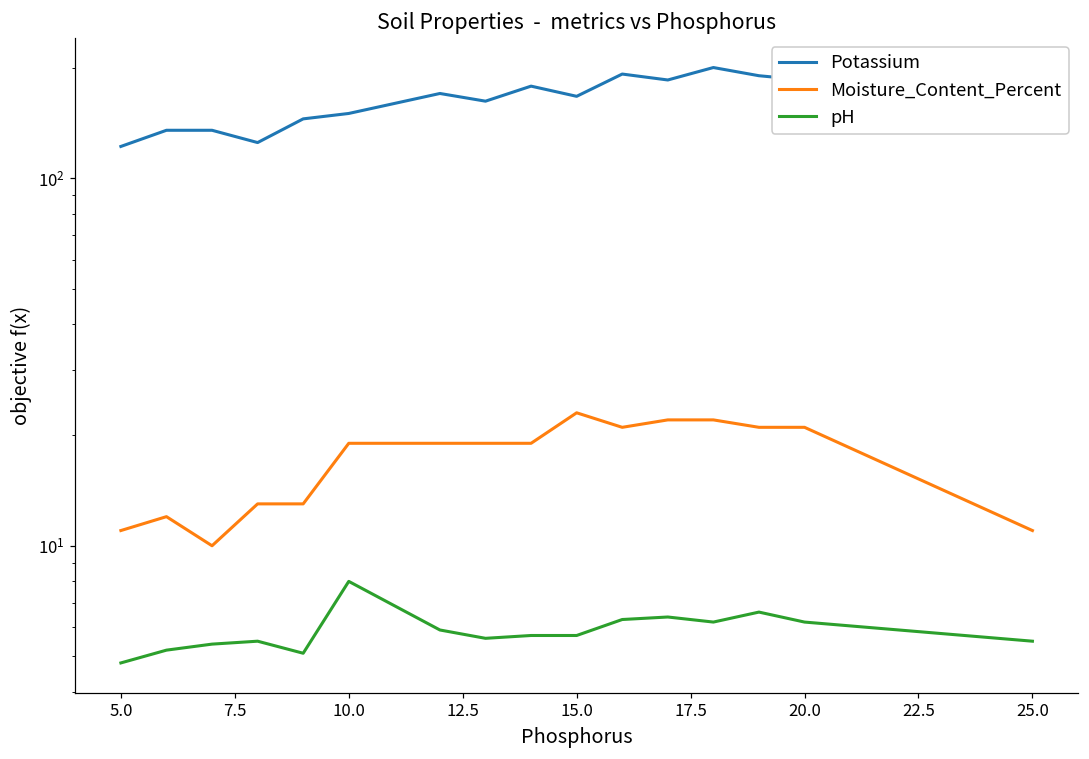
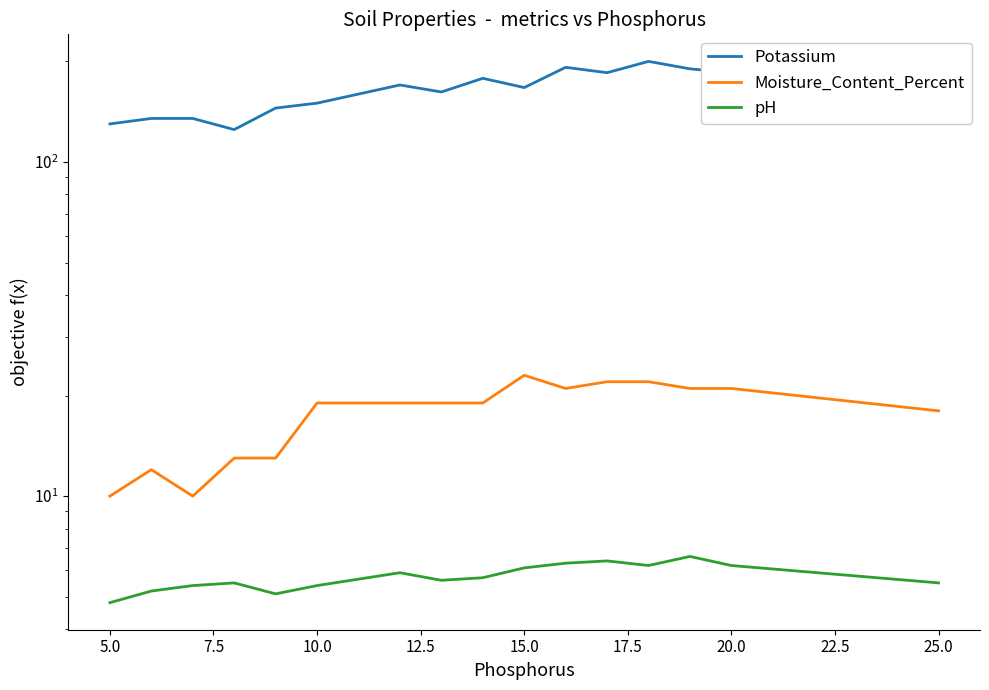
Potassium, 5.0: 122 -> 130
Moisture_Content_Percent, 5.0: 11 -> 10
pH, 10.0: 8.0 -> 5.4
pH, 15.0: 5.7 -> 6.1
Moisture_Content_Percent, 25.0: 11 -> 18
